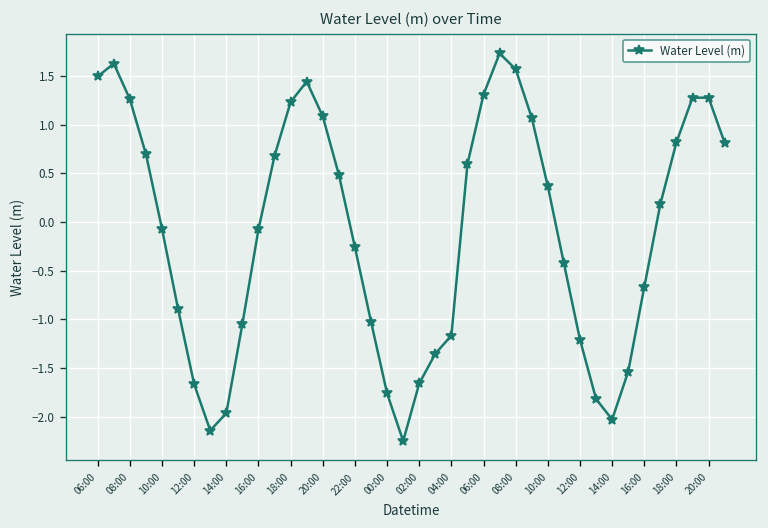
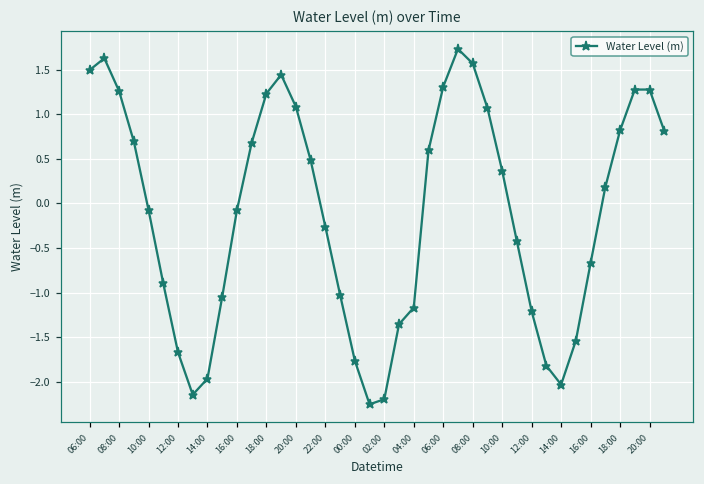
02:00: -1.7 -> -2.2
